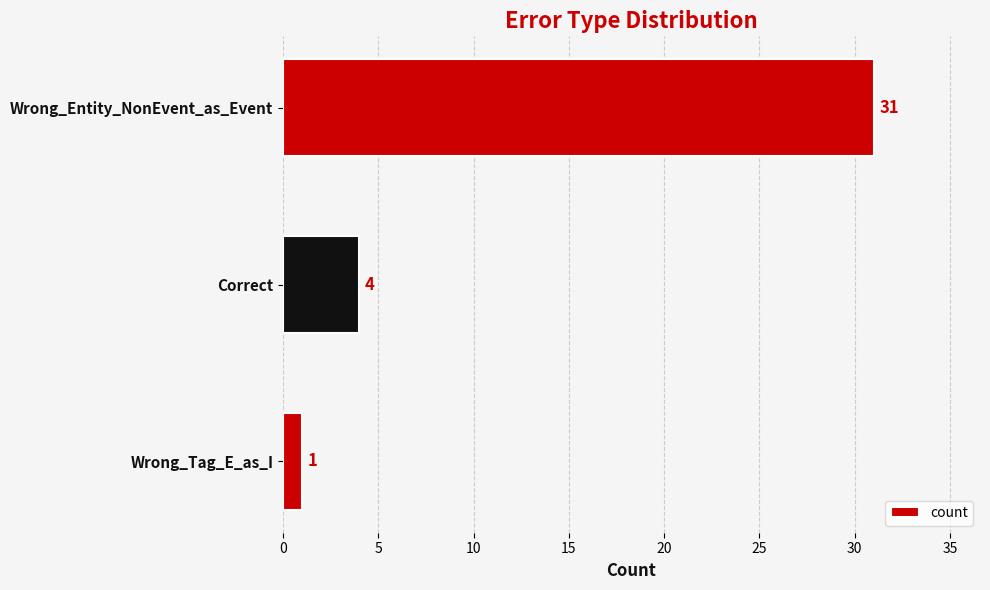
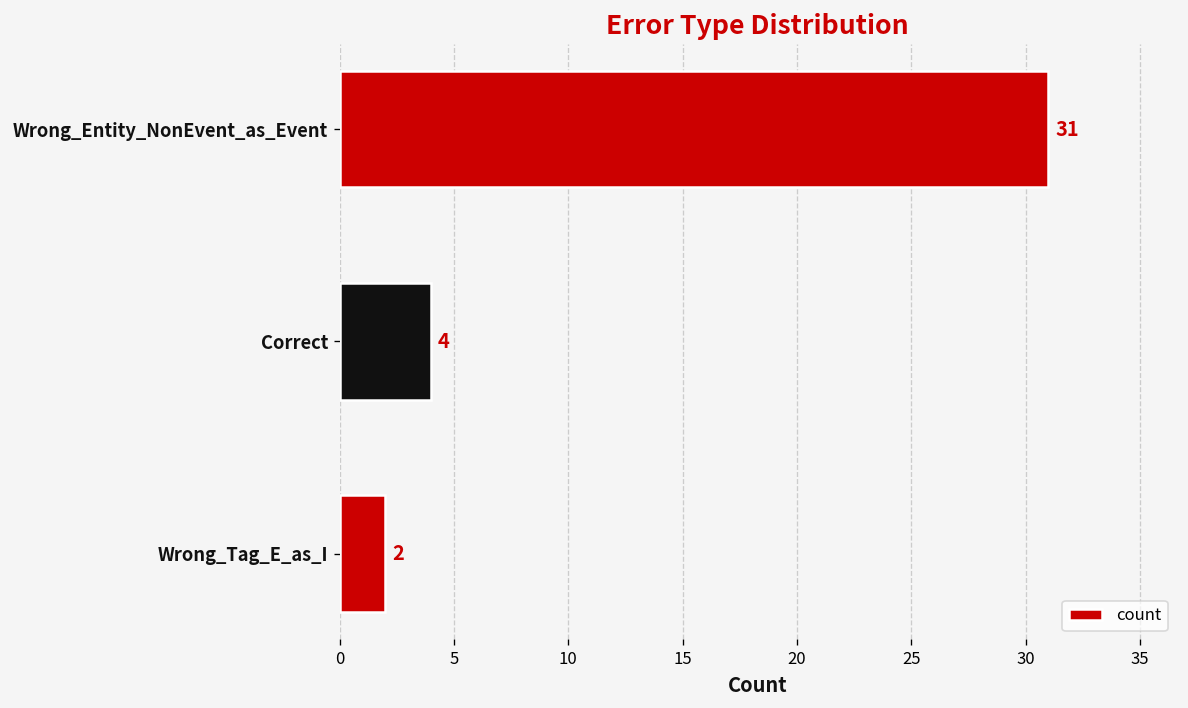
Wrong_Tag_E_as_I: 1 -> 2
